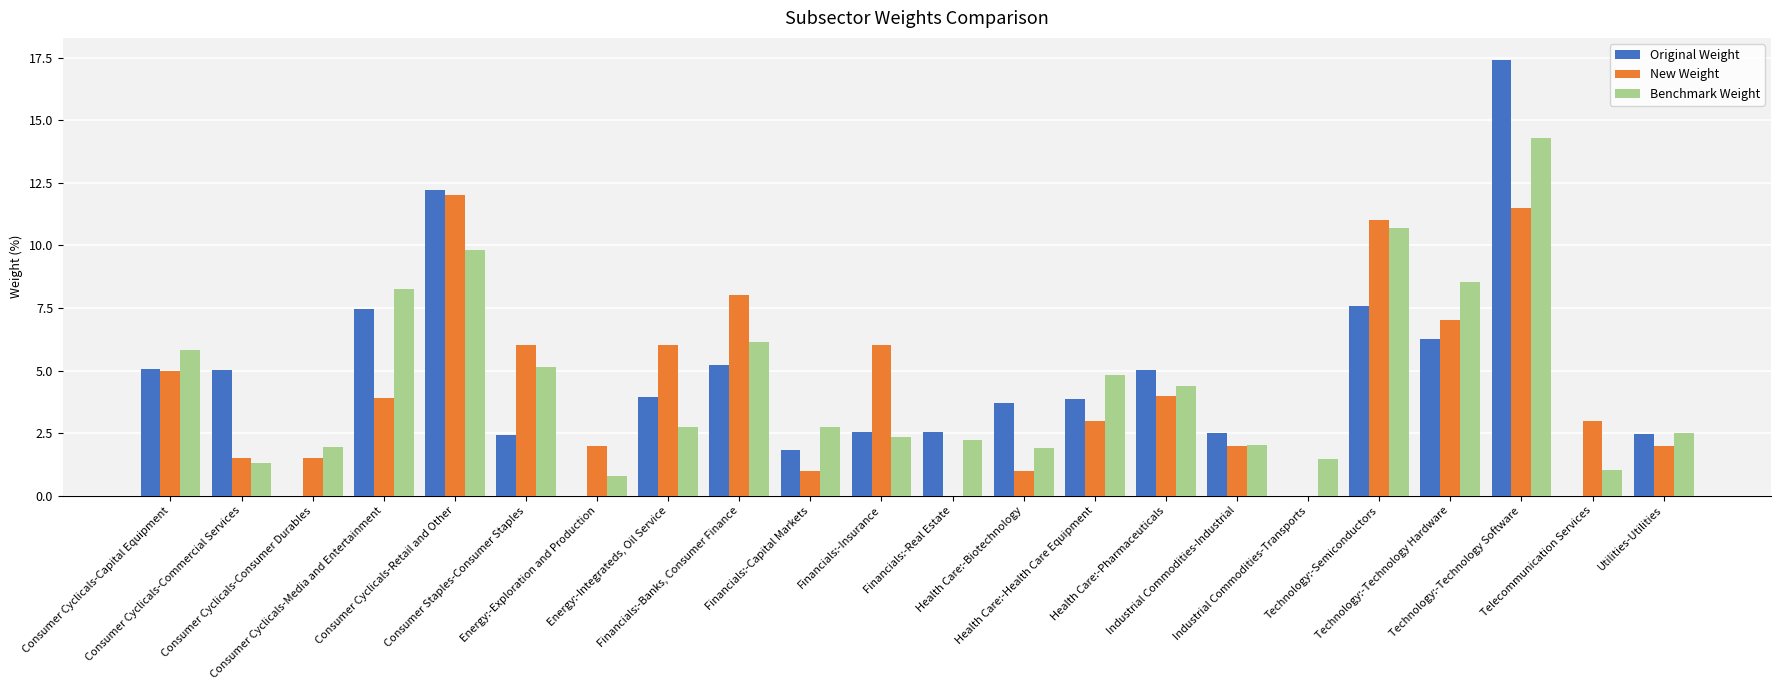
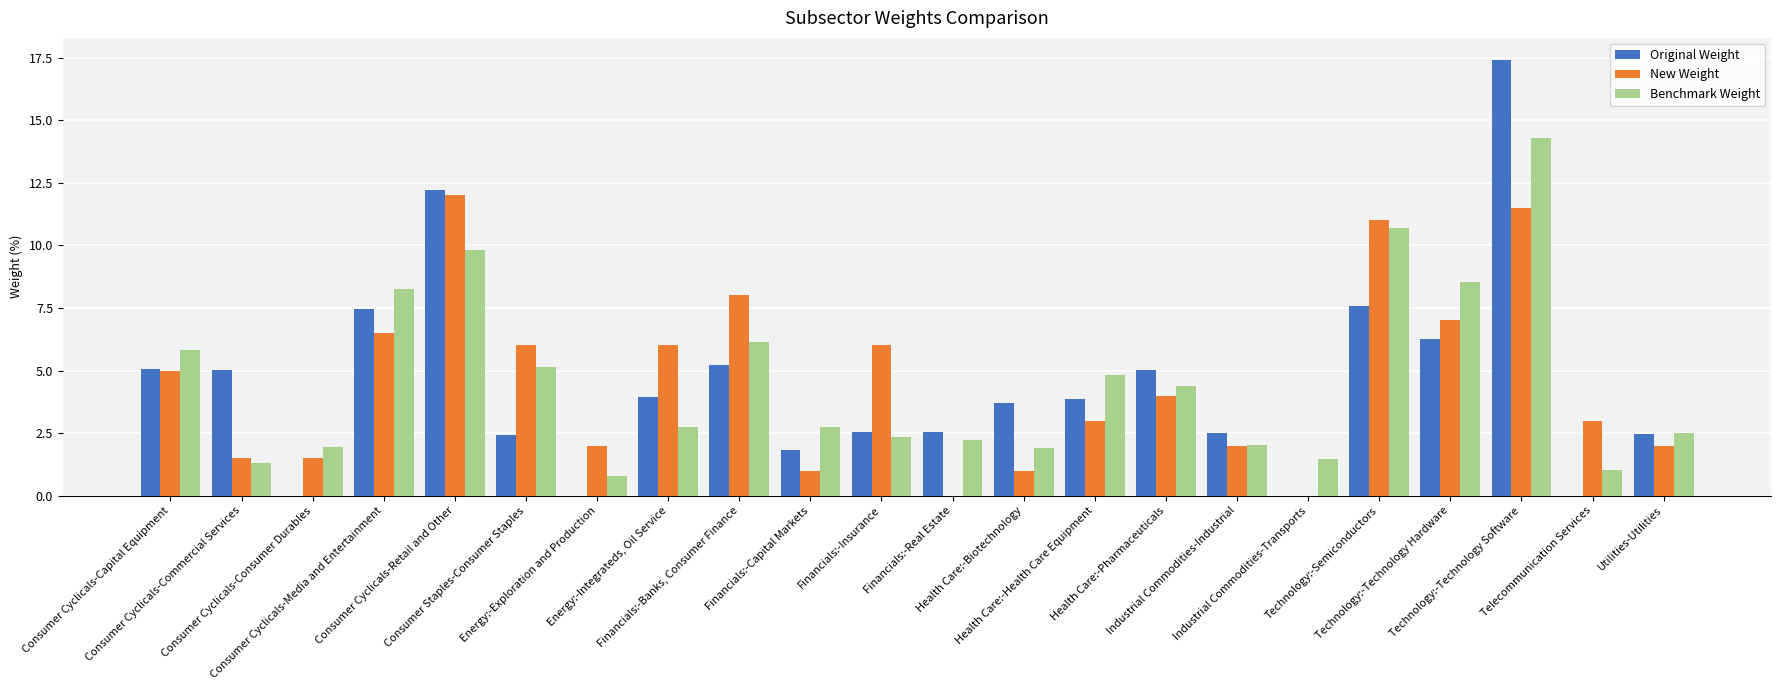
New Weight, Consumer Cyclicals-Media and Entertainment: 3.9 -> 6.5
